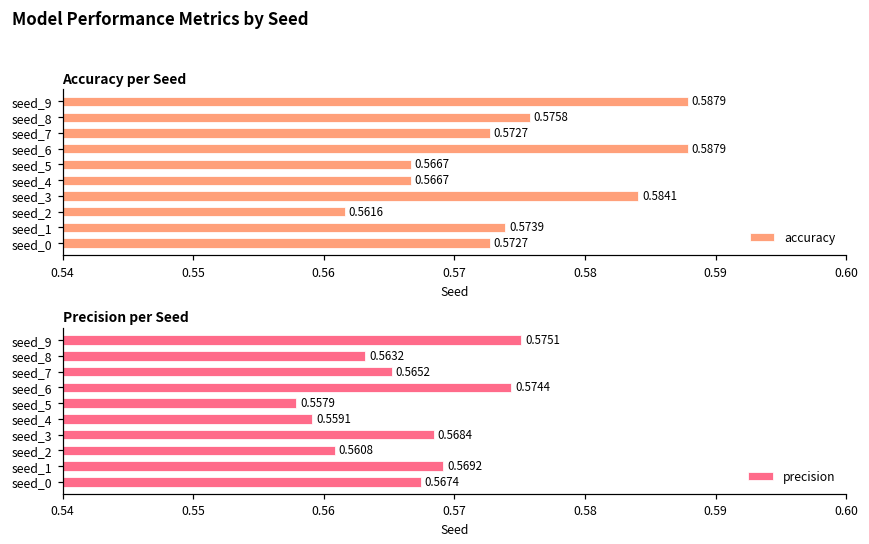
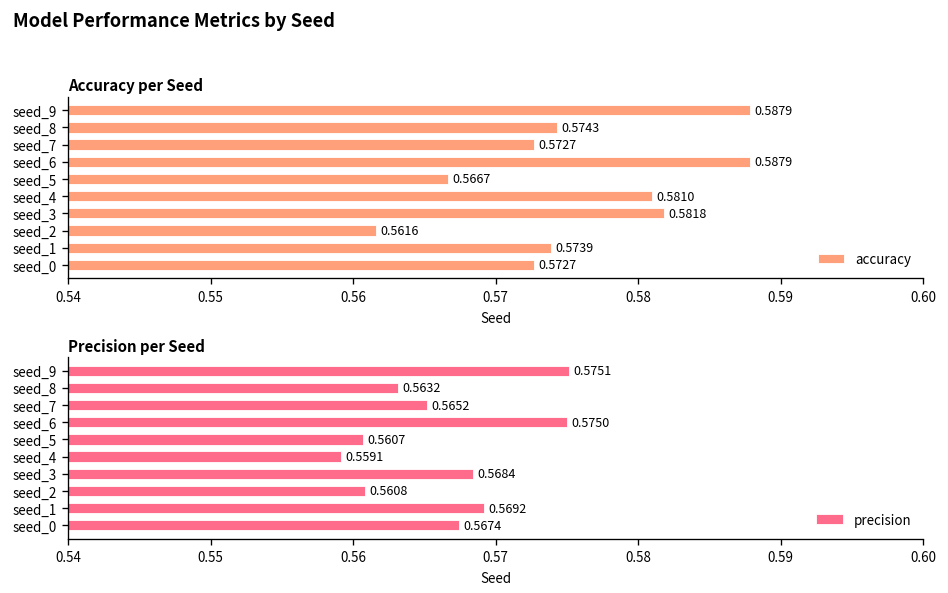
Accuracy per Seed, seed_8: 0.5758 -> 0.5743
Accuracy per Seed, seed_4: 0.5667 -> 0.5810
Accuracy per Seed, seed_3: 0.5841 -> 0.5818
Precision per Seed, seed_6: 0.5744 -> 0.5750
Precision per Seed, seed_5: 0.5579 -> 0.5607
